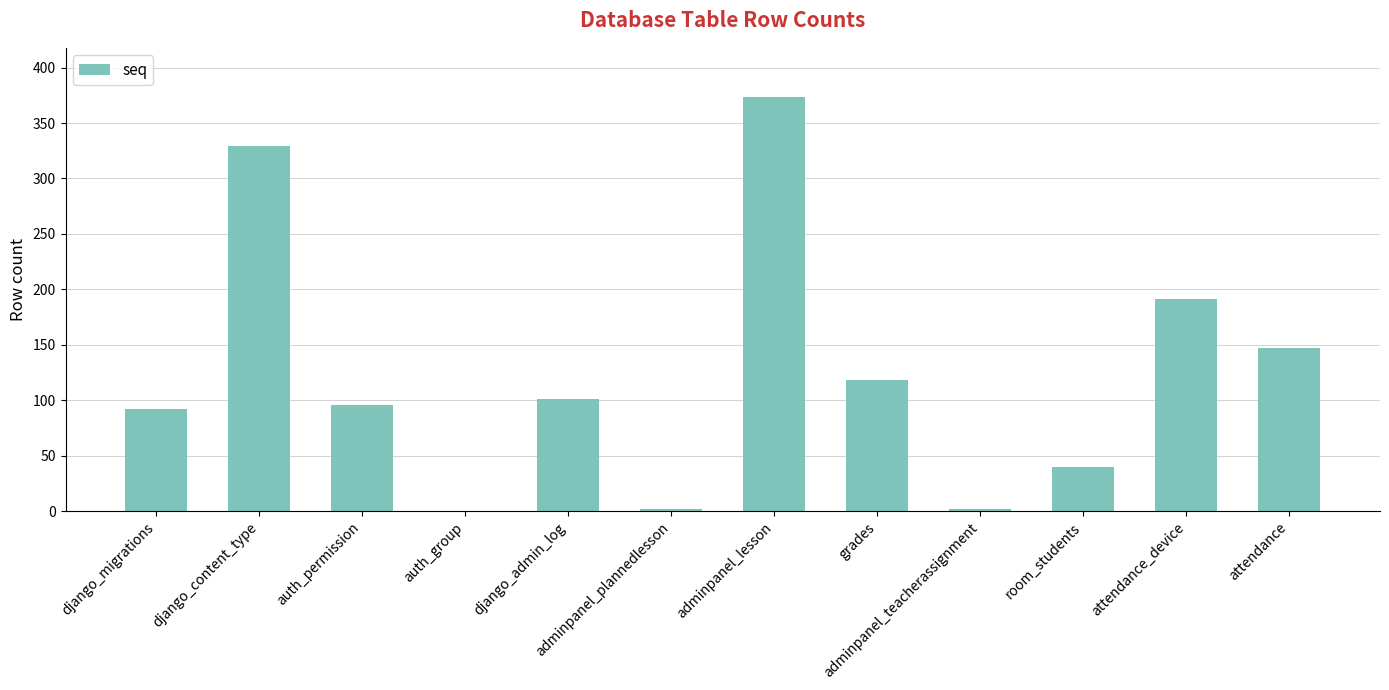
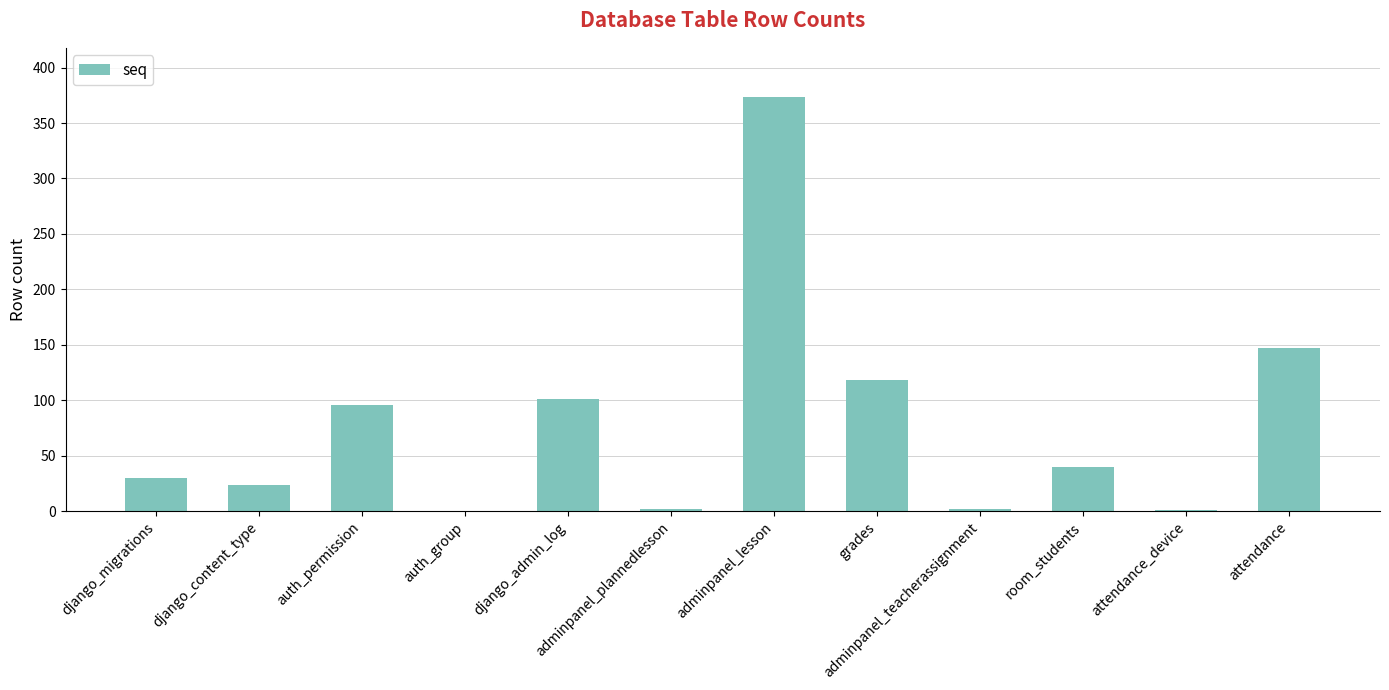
django_migrations: 92 -> 30
django_content_type: 329 -> 24
attendance_device: 191 -> 1
